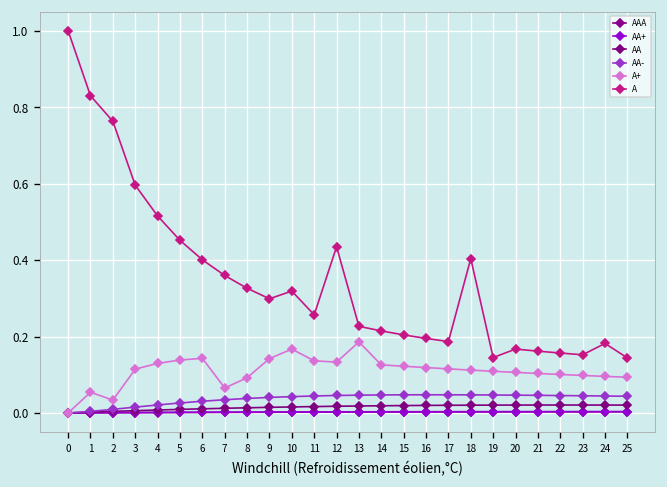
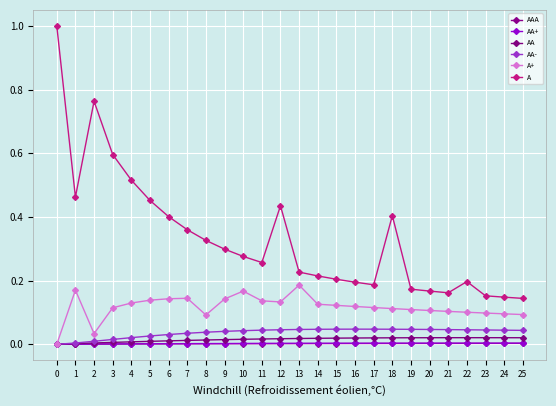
A+, 1: 0.05 -> 0.17
A, 1: 0.83 -> 0.46
A+, 7: 0.07 -> 0.14
A, 10: 0.32 -> 0.28
A, 19: 0.15 -> 0.17
A, 22: 0.16 -> 0.20
A, 24: 0.18 -> 0.15
